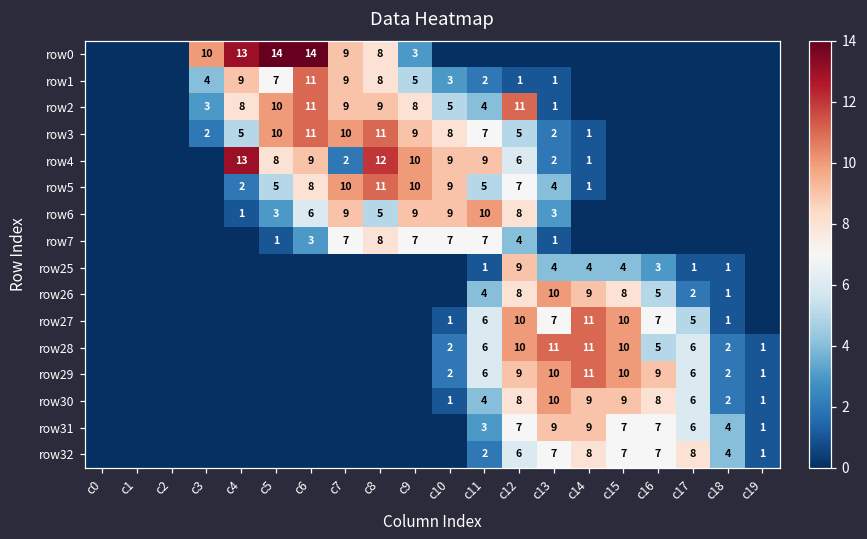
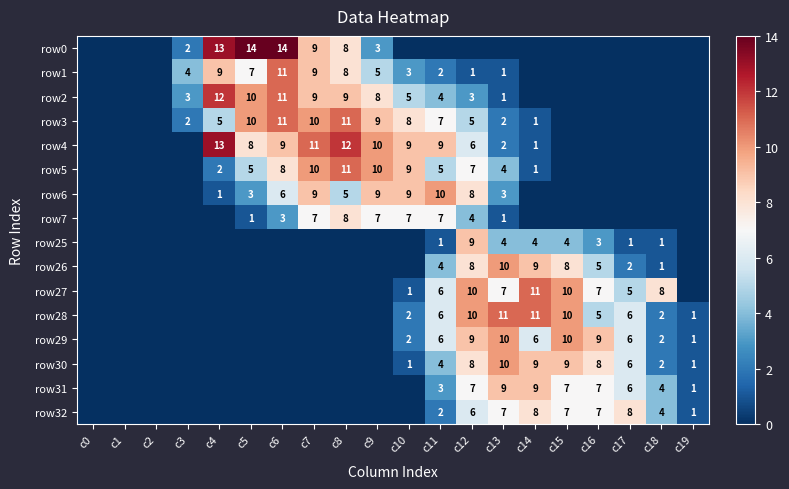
row0, c3: 10 -> 2
row2, c4: 8 -> 12
row2, c12: 11 -> 3
row4, c7: 2 -> 11
row27, c18: 1 -> 8
row29, c14: 11 -> 6
